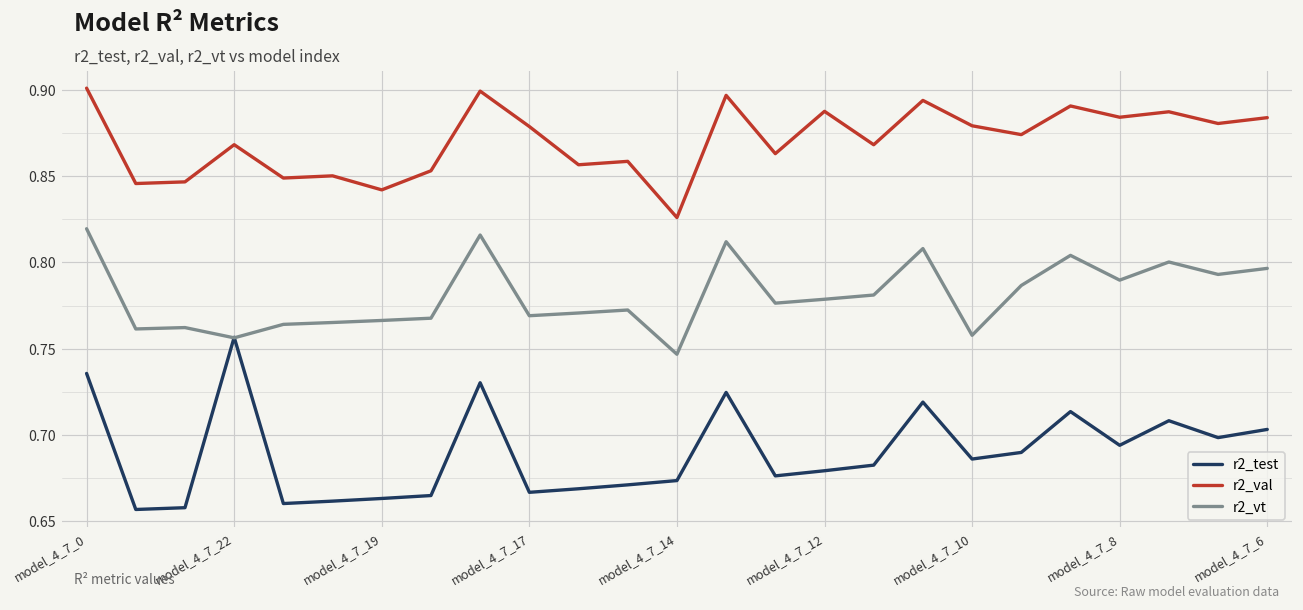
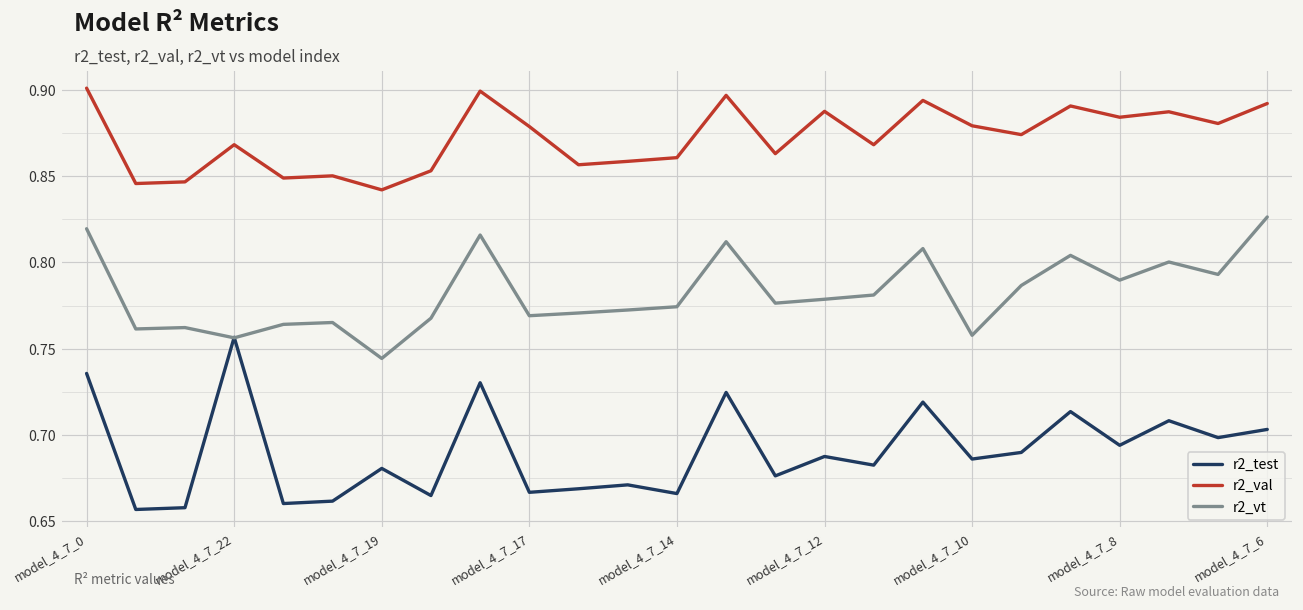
r2_test, model_4_7_19: 0.663 -> 0.681
r2_vt, model_4_7_19: 0.766 -> 0.744
r2_test, model_4_7_14: 0.674 -> 0.666
r2_val, model_4_7_14: 0.826 -> 0.861
r2_vt, model_4_7_14: 0.747 -> 0.774
r2_test, model_4_7_12: 0.679 -> 0.688
r2_val, model_4_7_6: 0.884 -> 0.892
r2_vt, model_4_7_6: 0.797 -> 0.826
